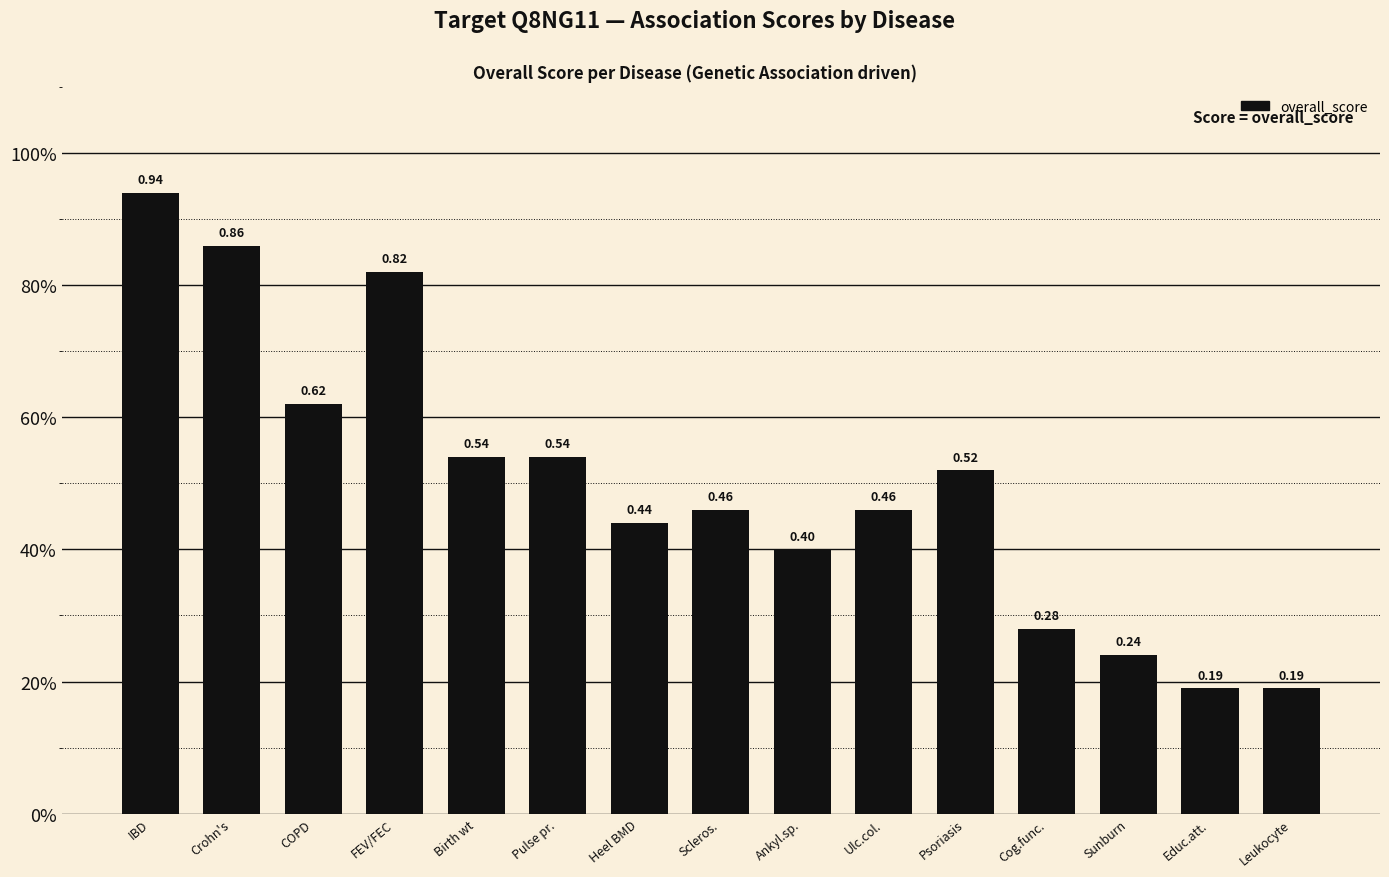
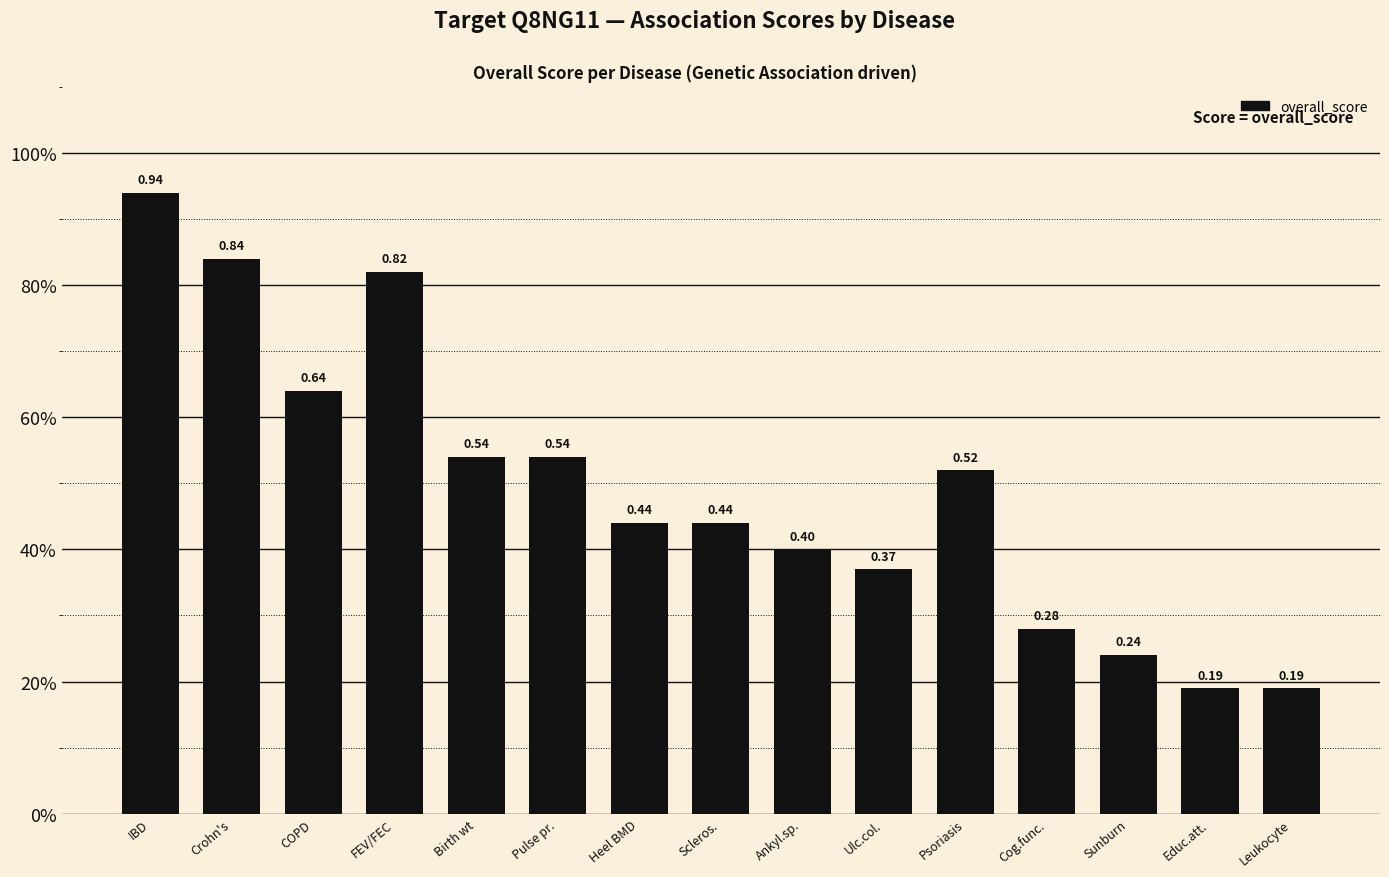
Crohn's: 0.86 -> 0.84
COPD: 0.62 -> 0.64
Scleros.: 0.46 -> 0.44
Ulc.col.: 0.46 -> 0.37
